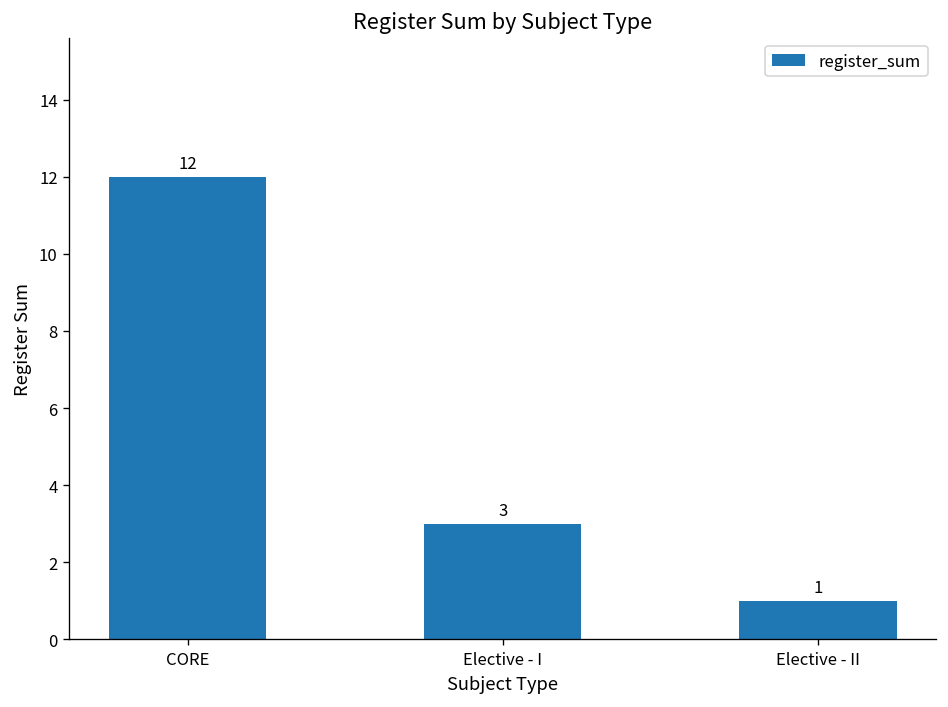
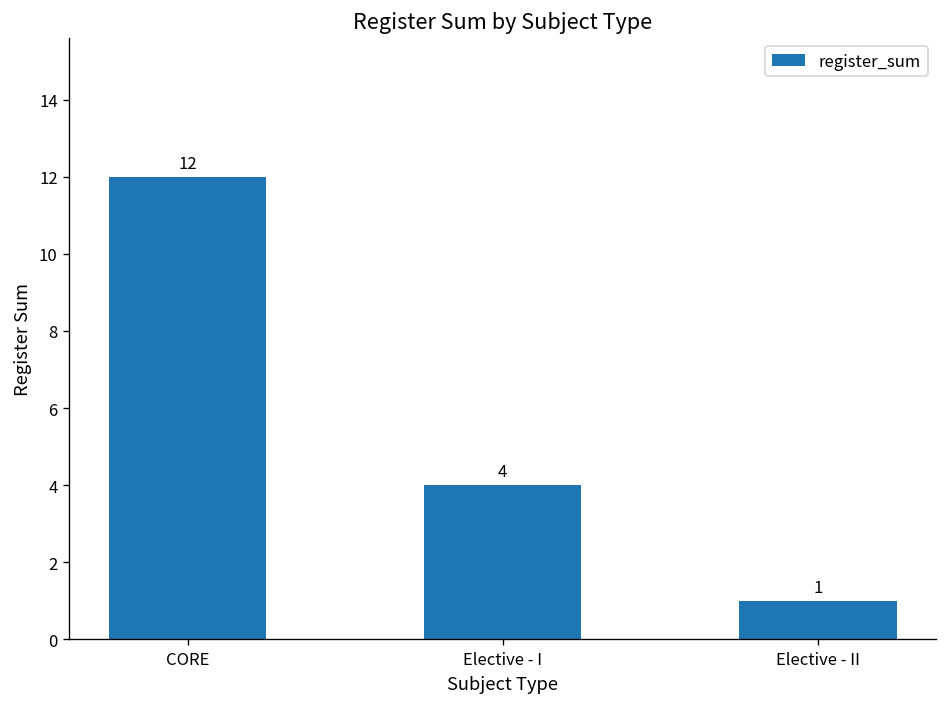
Elective - I: 3 -> 4
